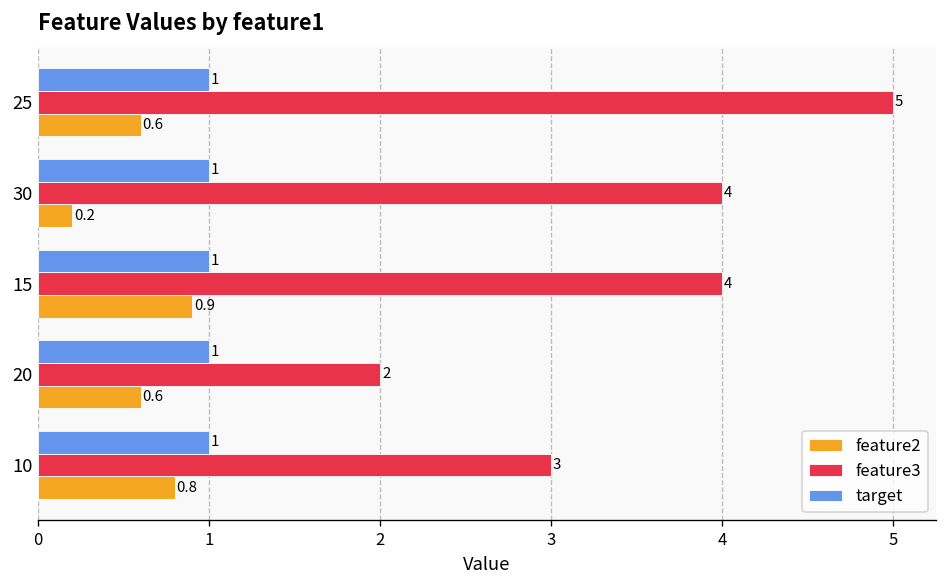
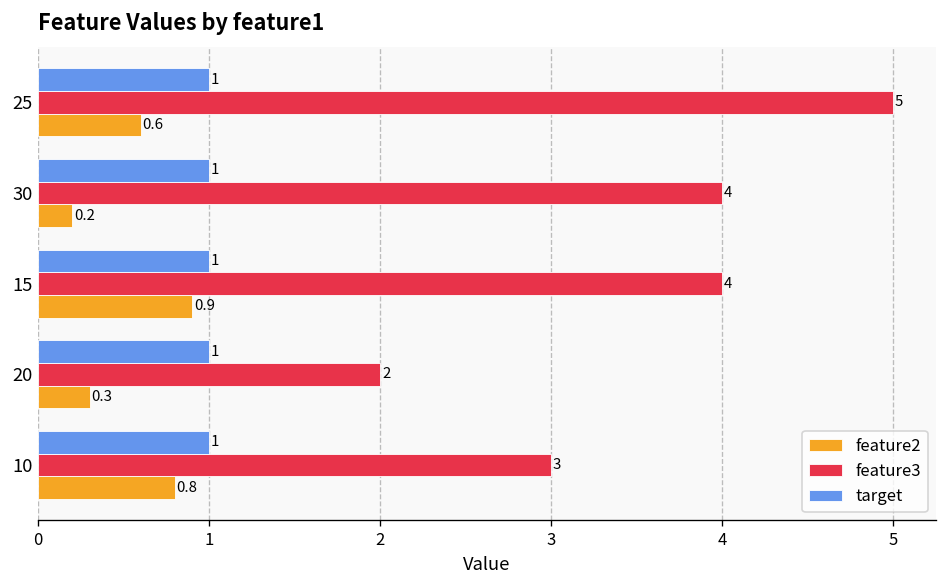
feature2, 20: 0.6 -> 0.3
